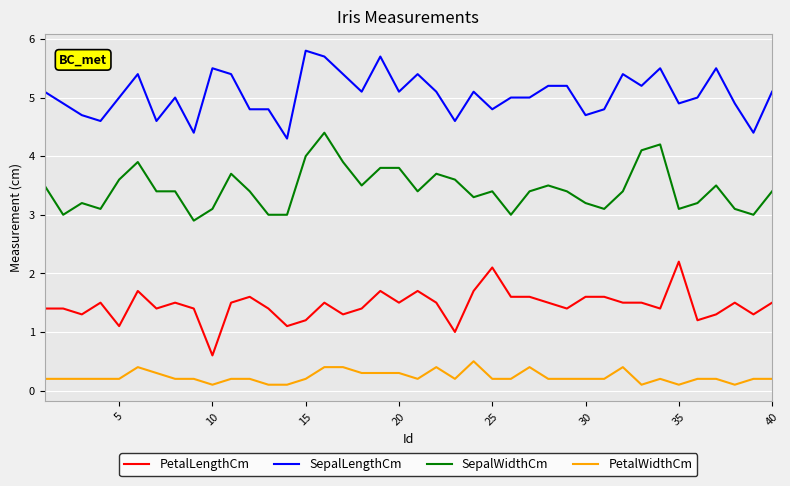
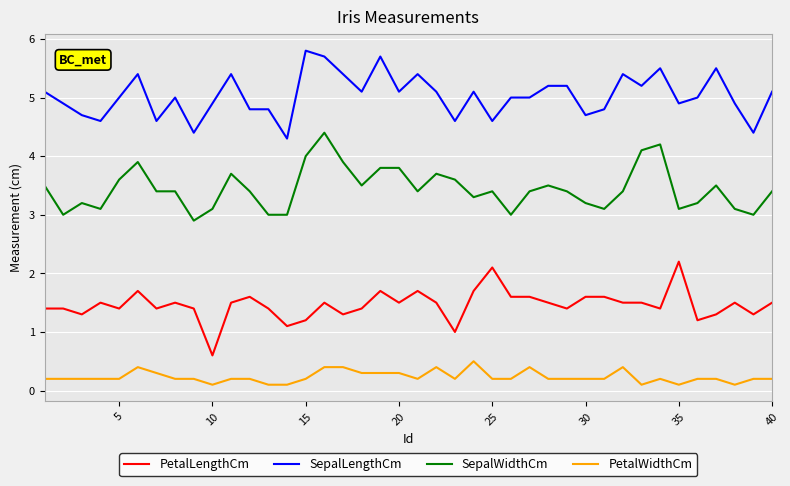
PetalLengthCm, 5: 1.1 -> 1.4
SepalLengthCm, 10: 5.5 -> 4.9
SepalLengthCm, 25: 4.8 -> 4.6
